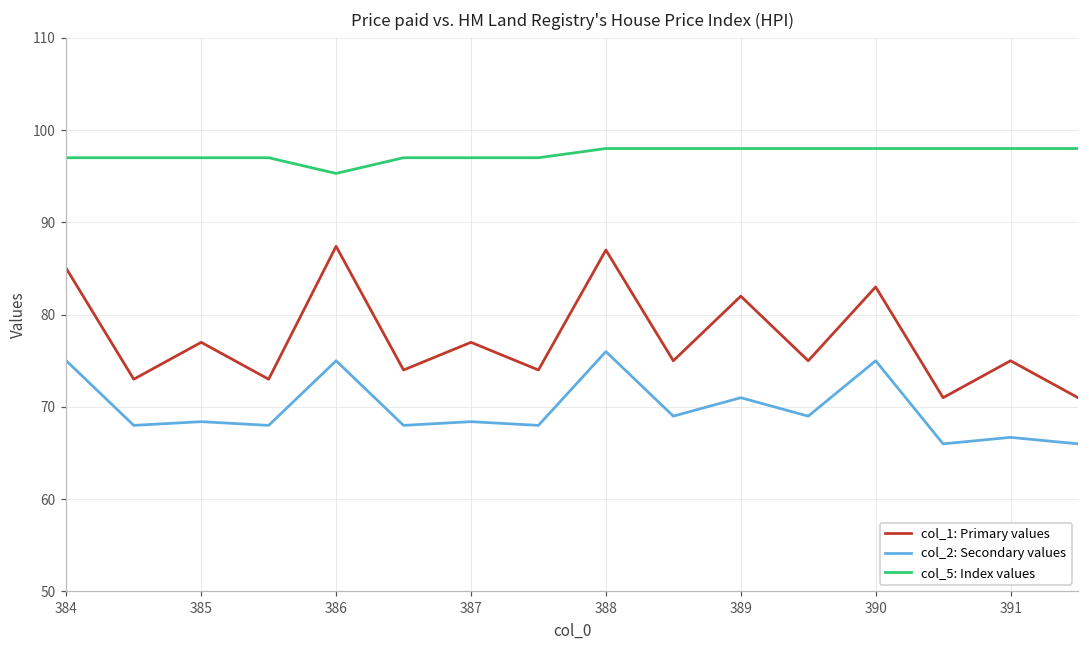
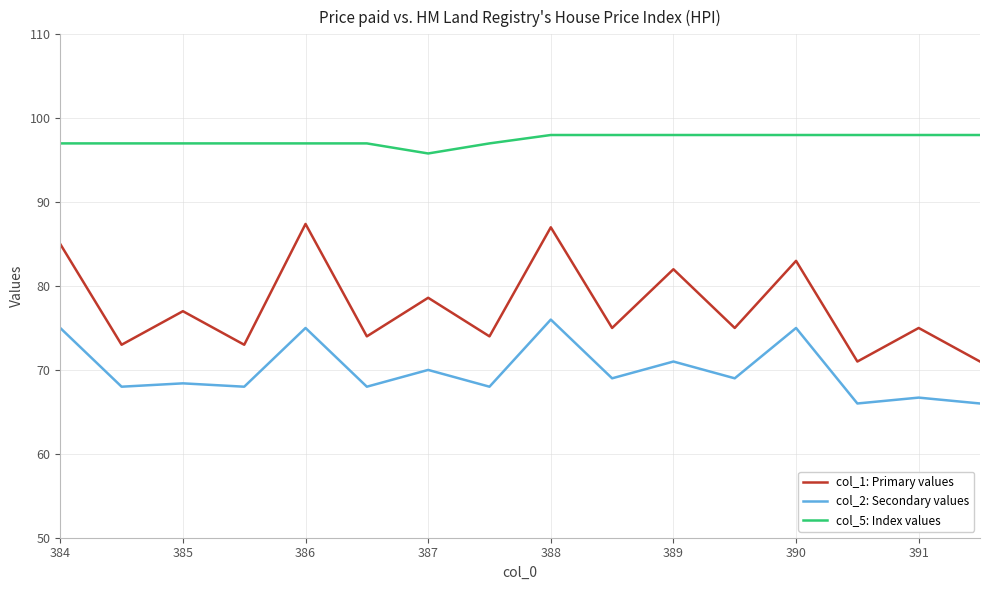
col_5: Index values, 386: 95 -> 97
col_1: Primary values, 387: 77 -> 79
col_2: Secondary values, 387: 68 -> 70
col_5: Index values, 387: 97 -> 96
